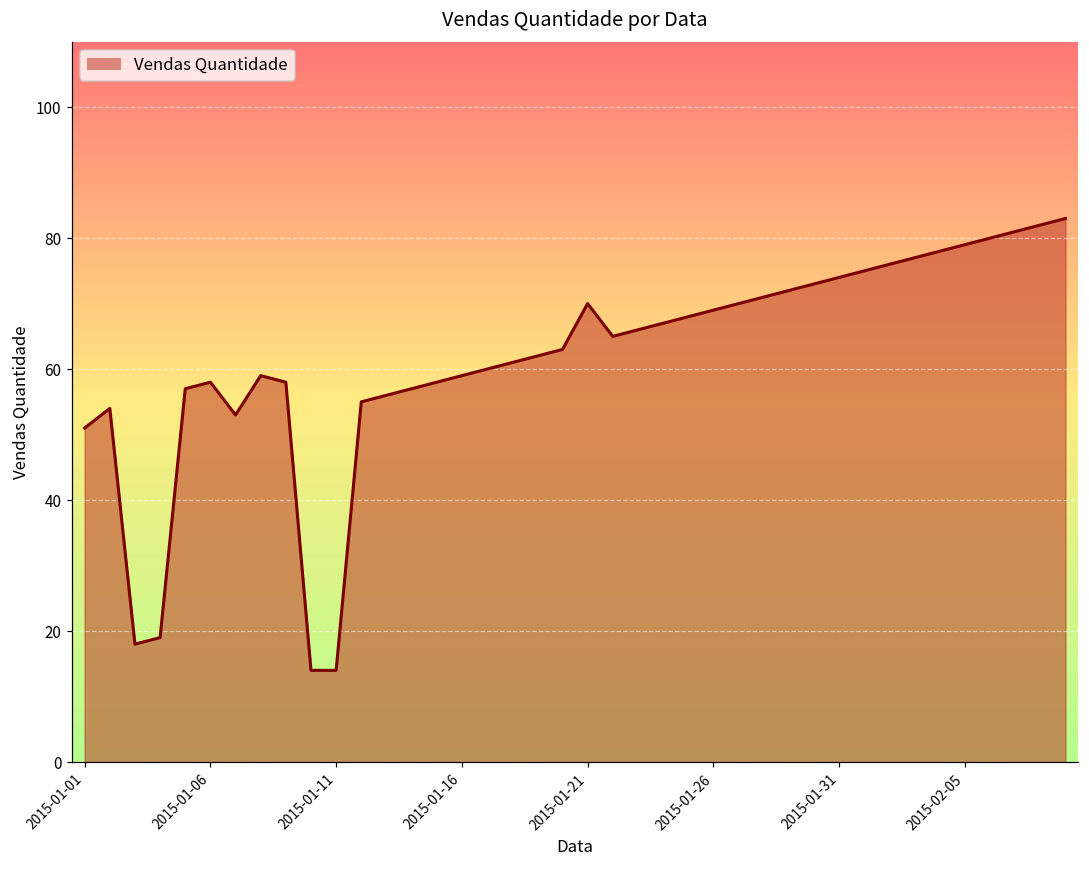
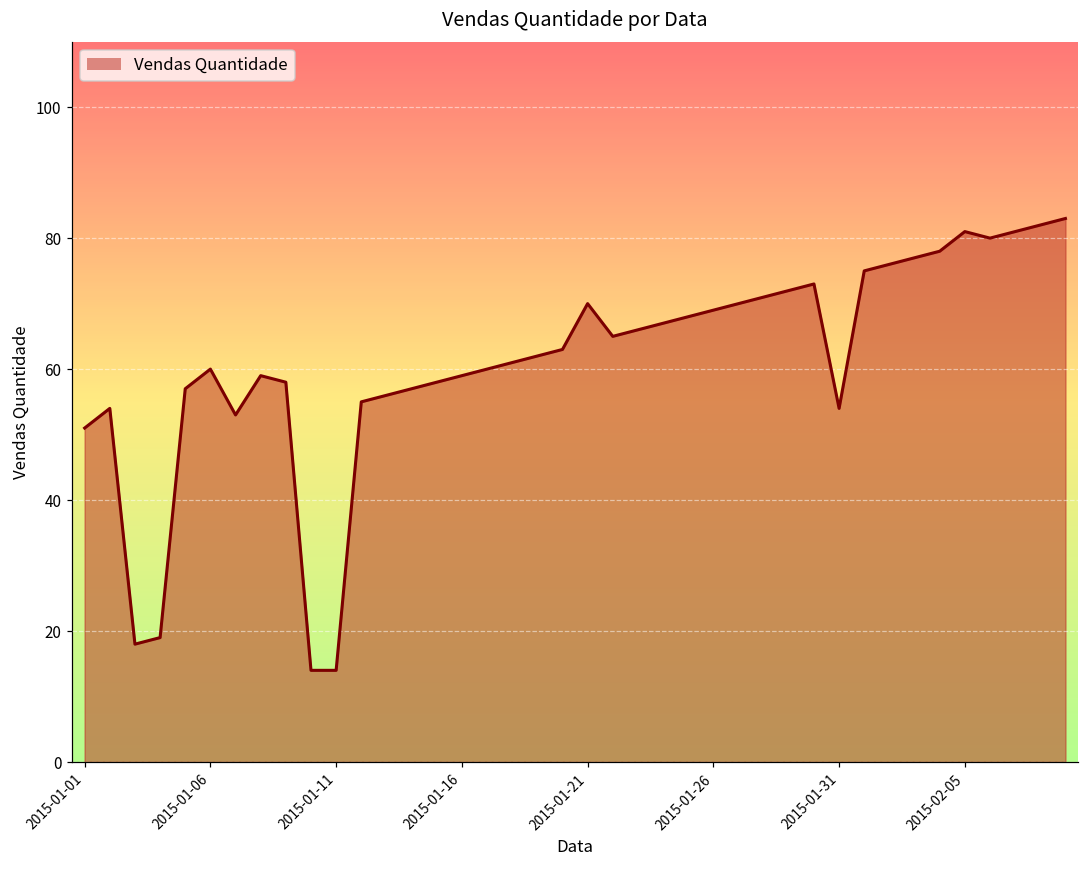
2015-01-06: 58 -> 60
2015-01-31: 74 -> 54
2015-02-05: 79 -> 81
